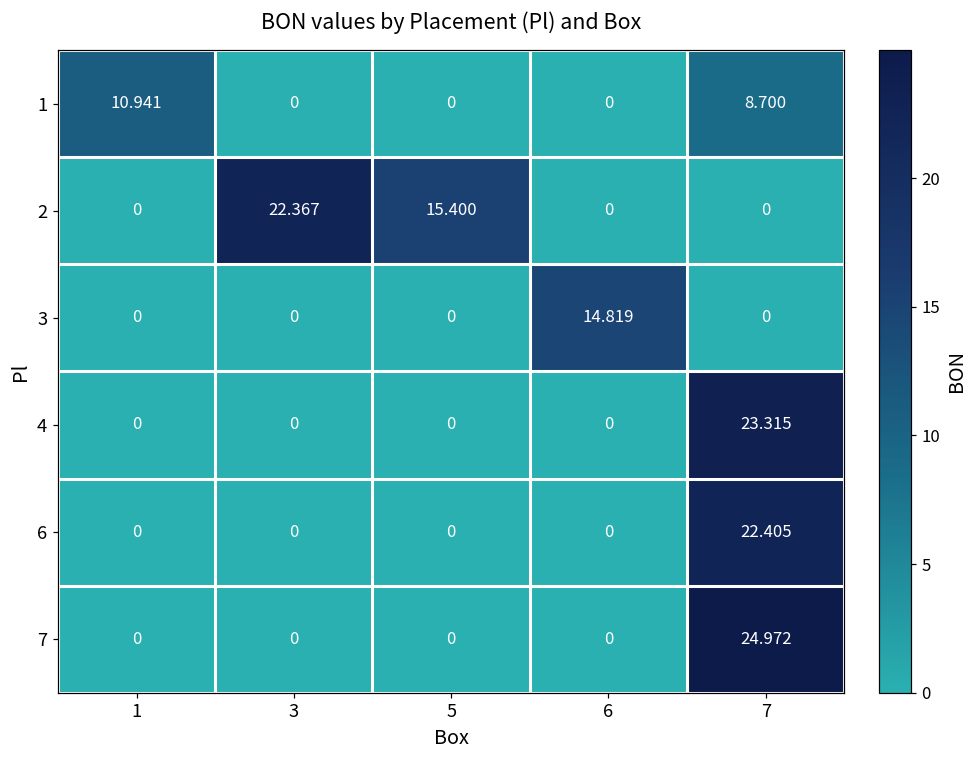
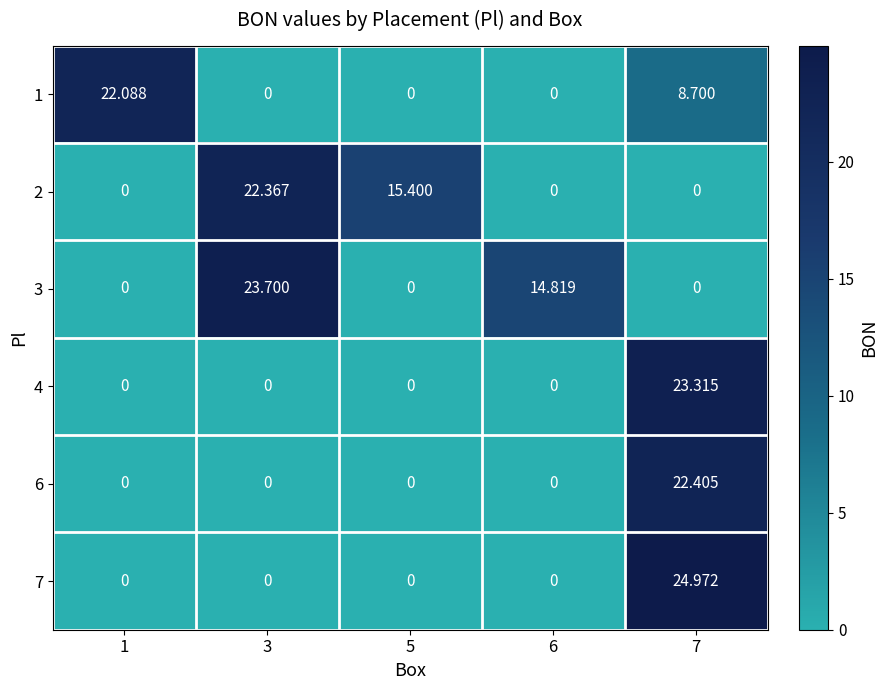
1, 1: 10.941 -> 22.088
3, 3: 0 -> 23.700
